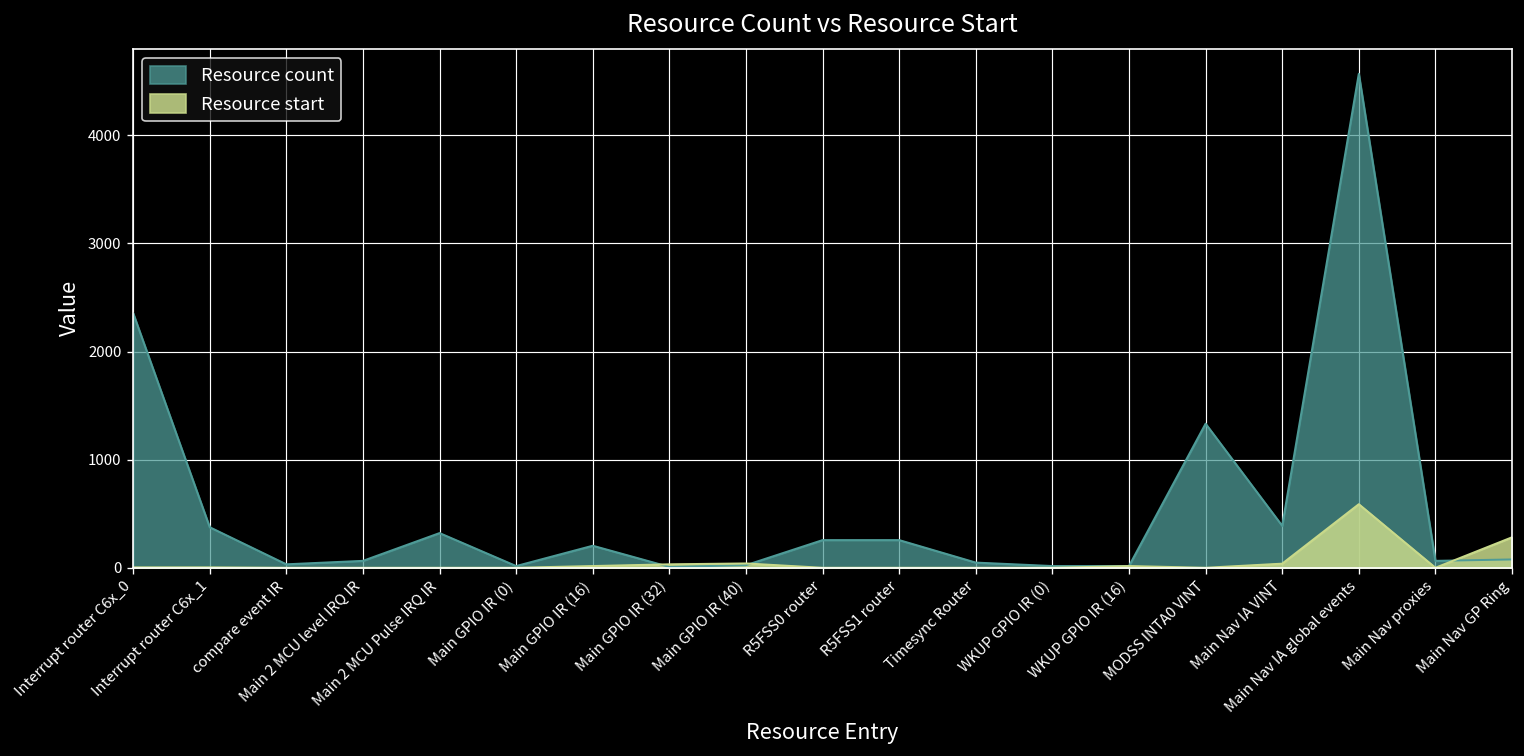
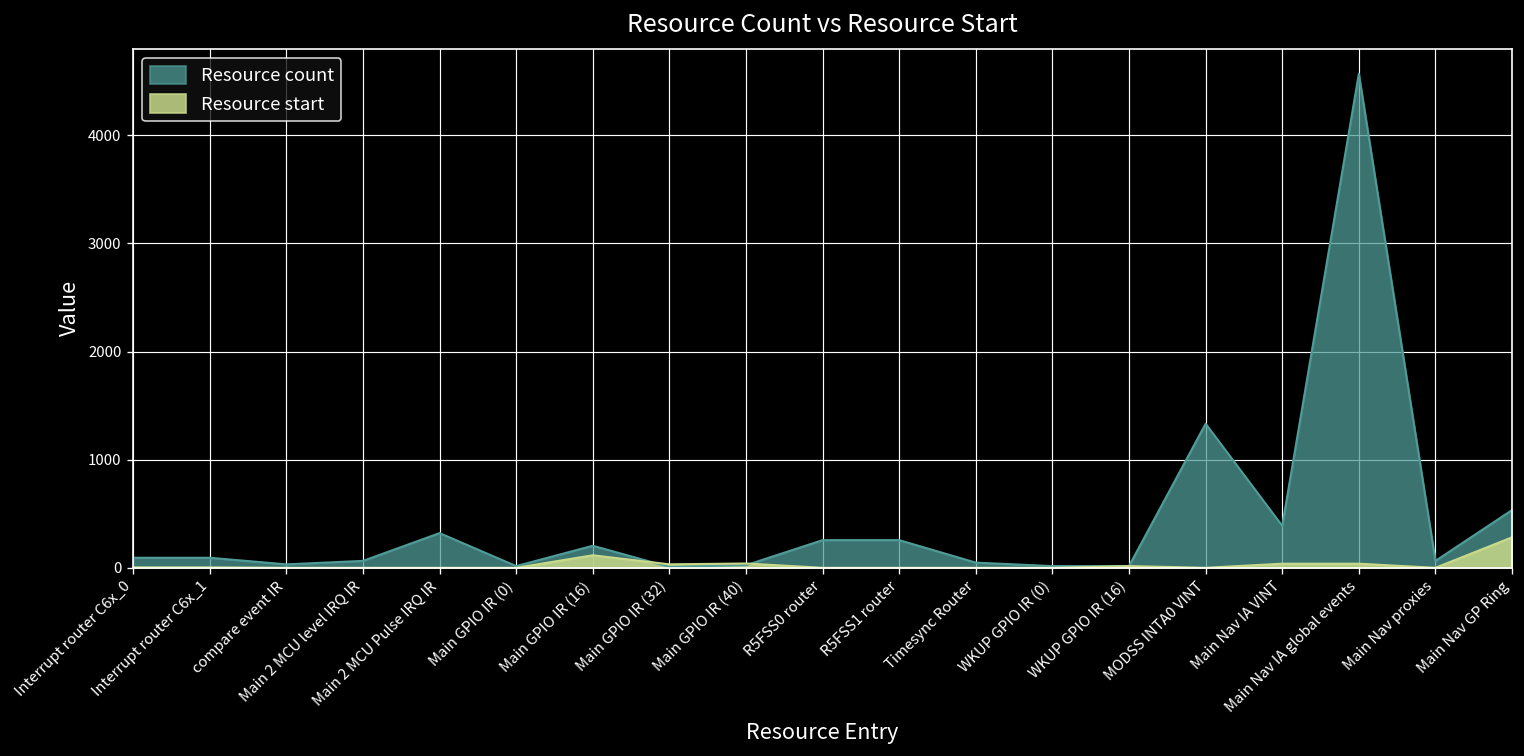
Resource count, Interrupt router C6x_0: 2400 -> 100
Resource count, Interrupt router C6x_1: 400 -> 100
Resource start, Main GPIO IR (16): 0 -> 100
Resource start, Main Nav IA global events: 600 -> 0
Resource count, Main Nav GP Ring: 100 -> 500
